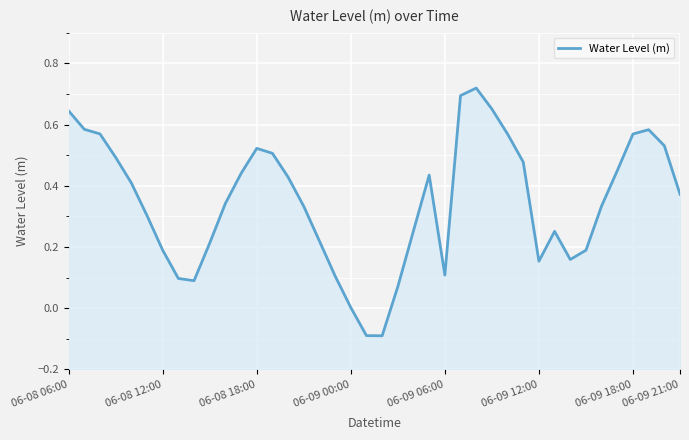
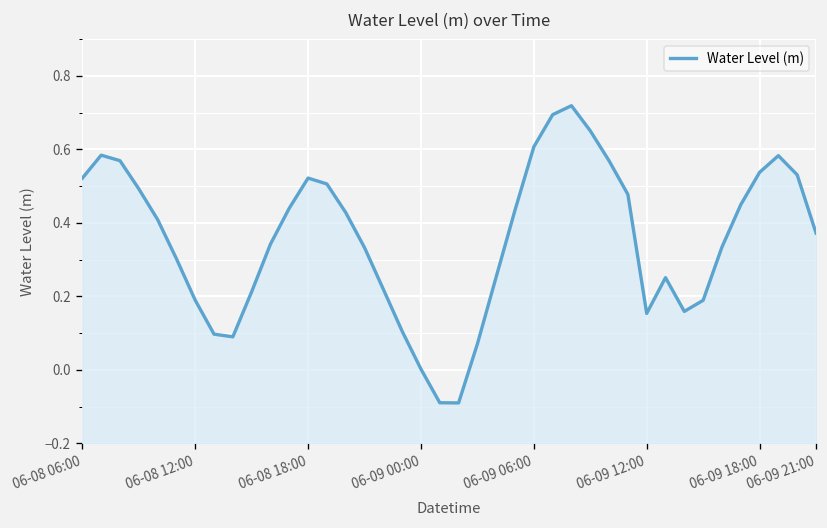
06-08 06:00: 0.64 -> 0.52
06-09 06:00: 0.11 -> 0.61
06-09 18:00: 0.57 -> 0.54
